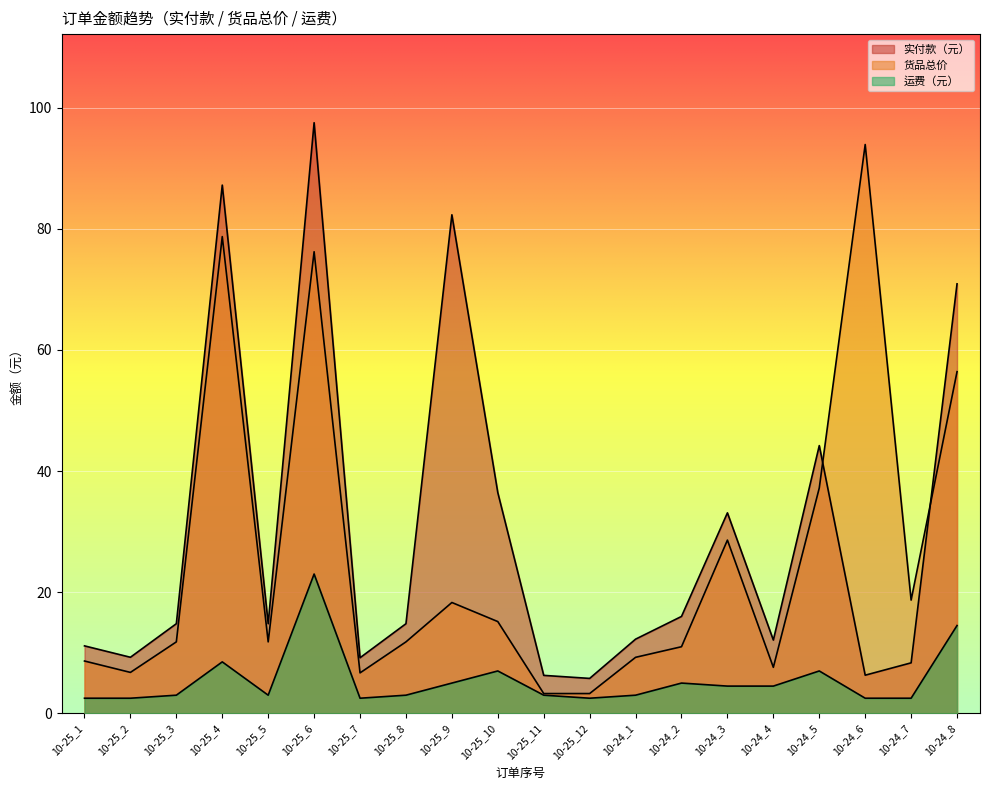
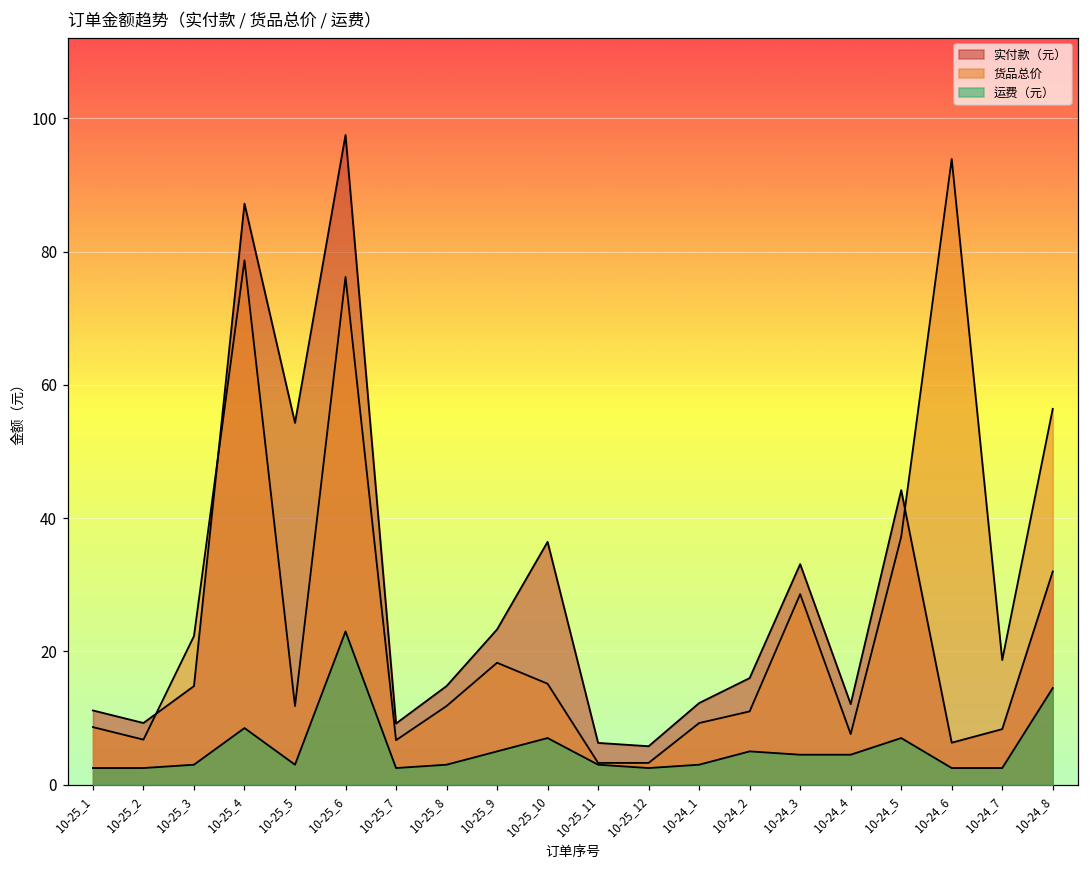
货品总价, 10-25_3: 12 -> 22
实付款（元）, 10-25_5: 15 -> 54
实付款（元）, 10-25_9: 82 -> 23
实付款（元）, 10-24_8: 71 -> 32
